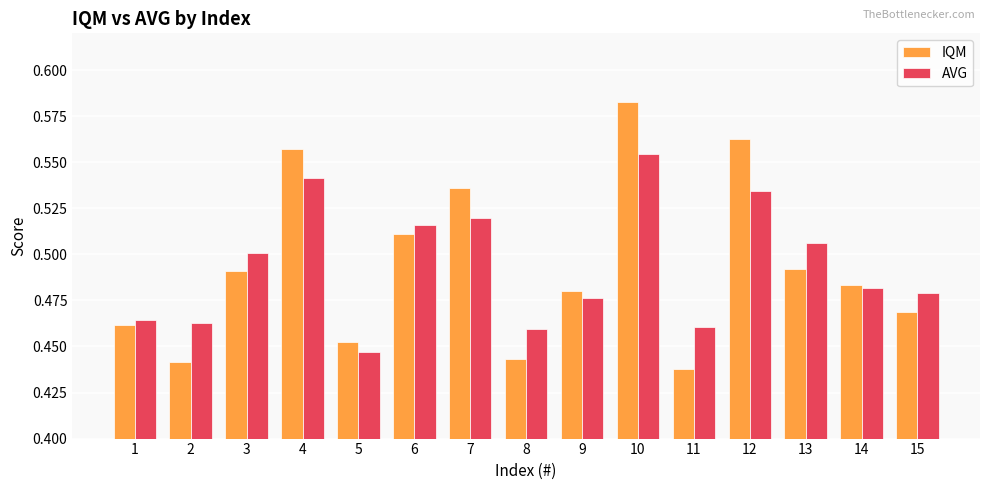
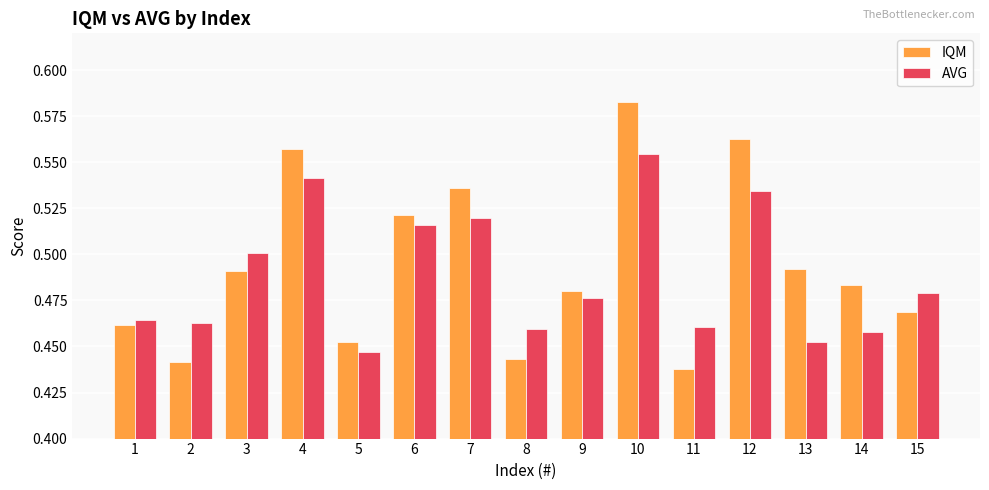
IQM, 6: 0.511 -> 0.521
AVG, 13: 0.506 -> 0.452
AVG, 14: 0.482 -> 0.458
